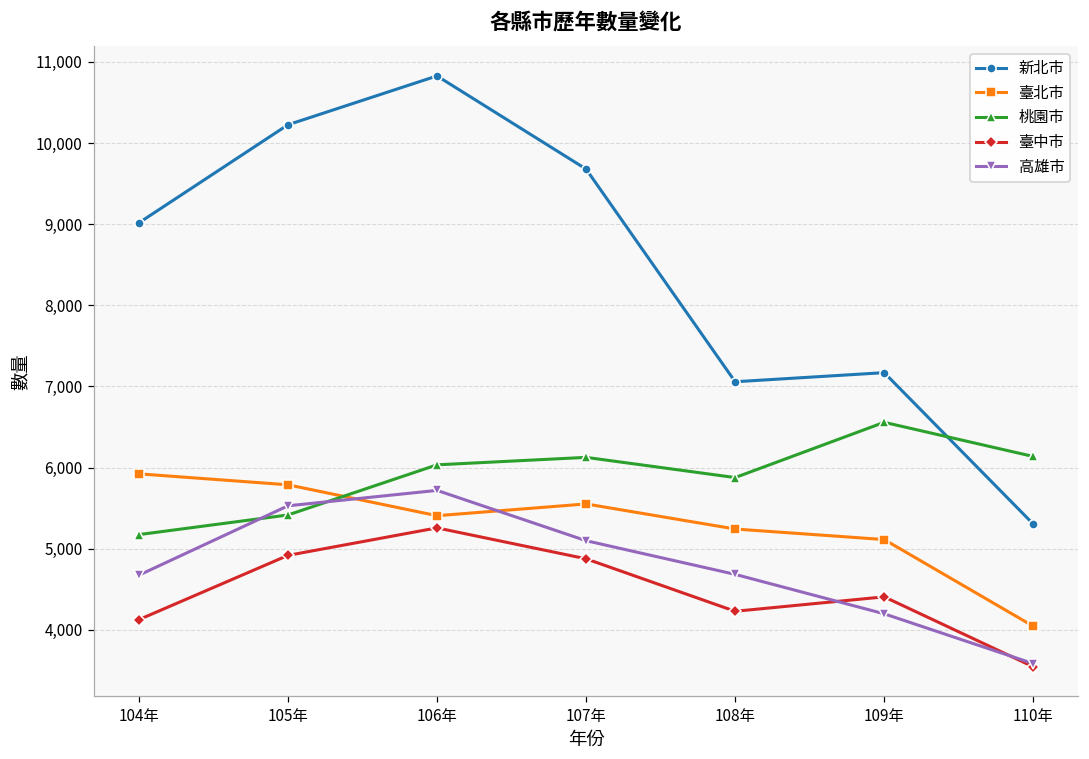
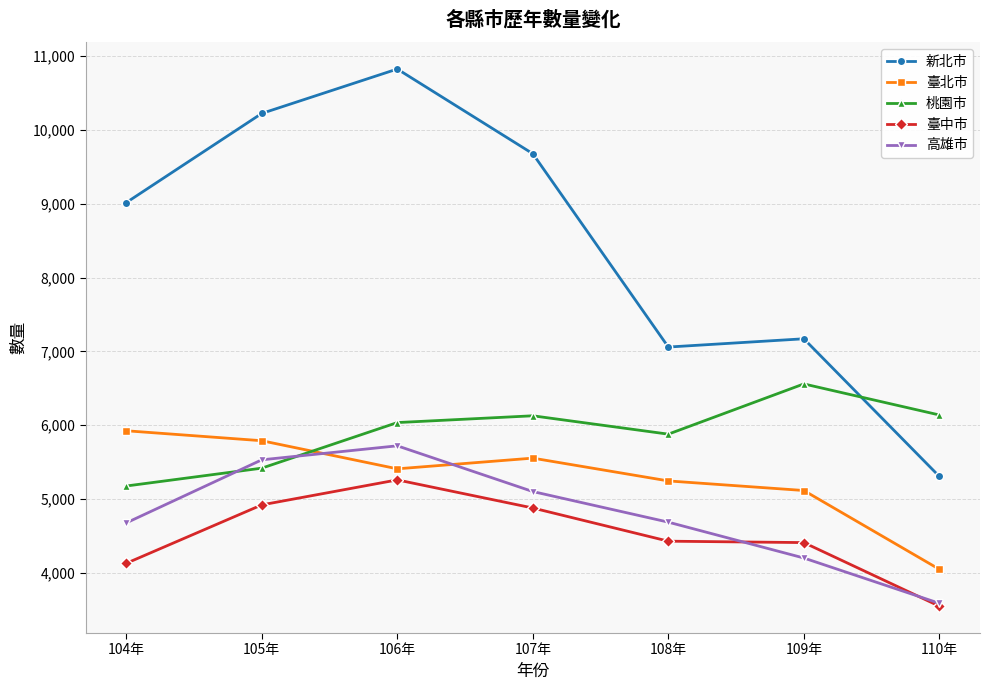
臺中市, 108年: 4,200 -> 4,400
